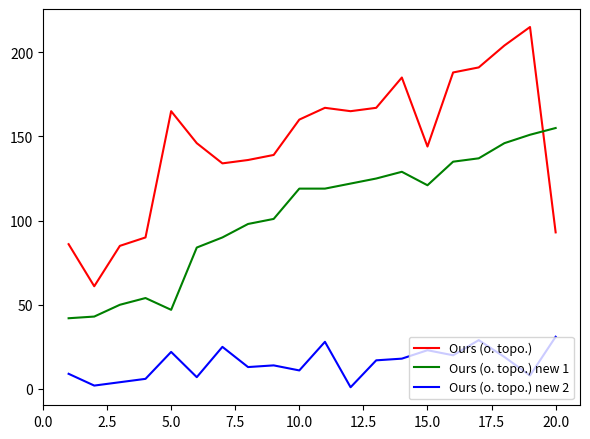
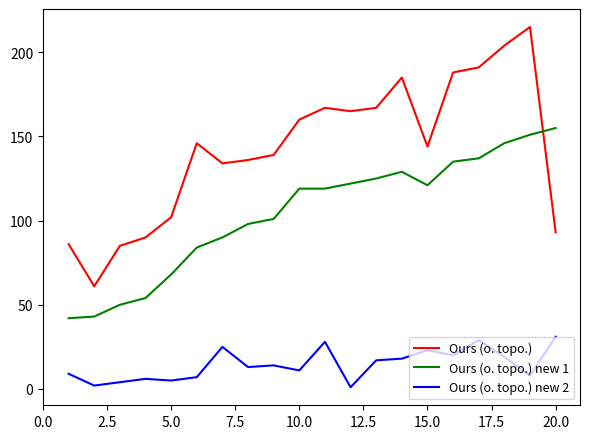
Ours (o. topo.), 5.0: 165 -> 102
Ours (o. topo.) new 1, 5.0: 47 -> 68
Ours (o. topo.) new 2, 5.0: 22 -> 5
